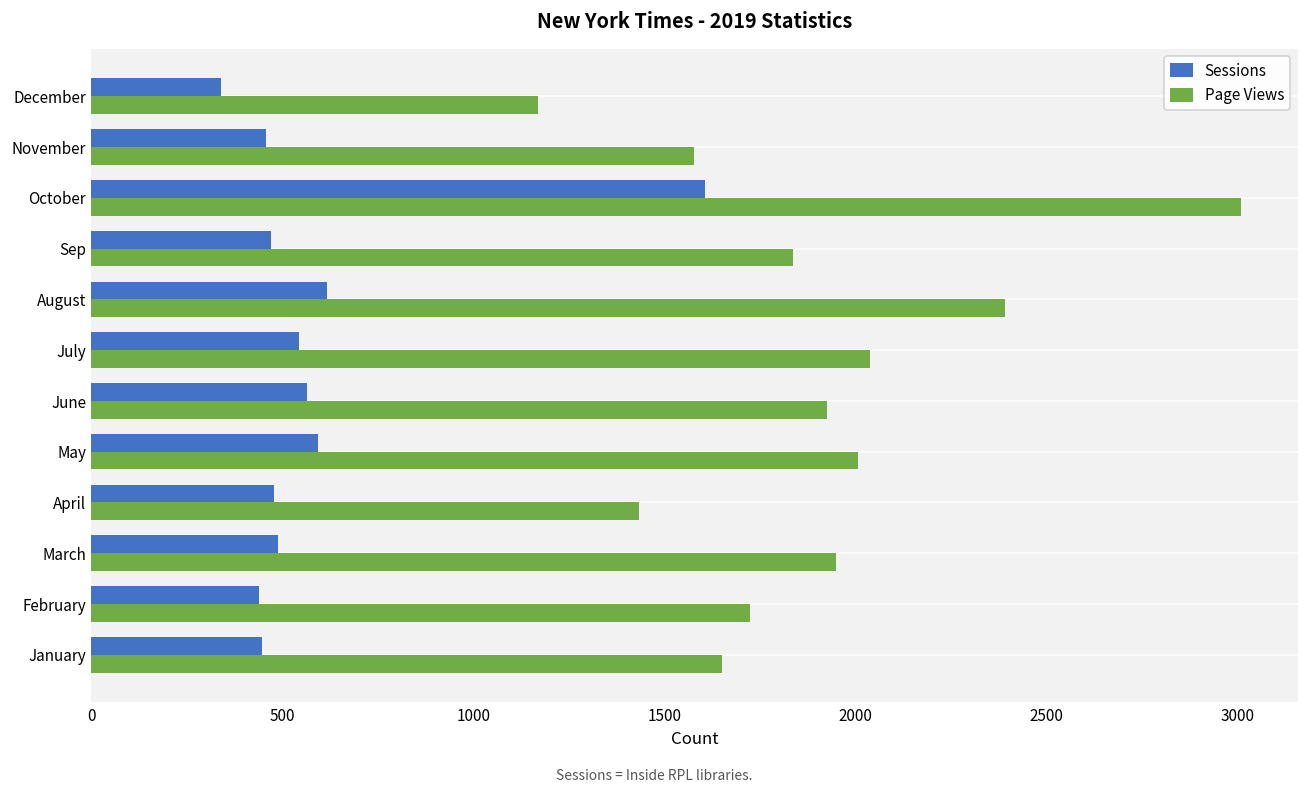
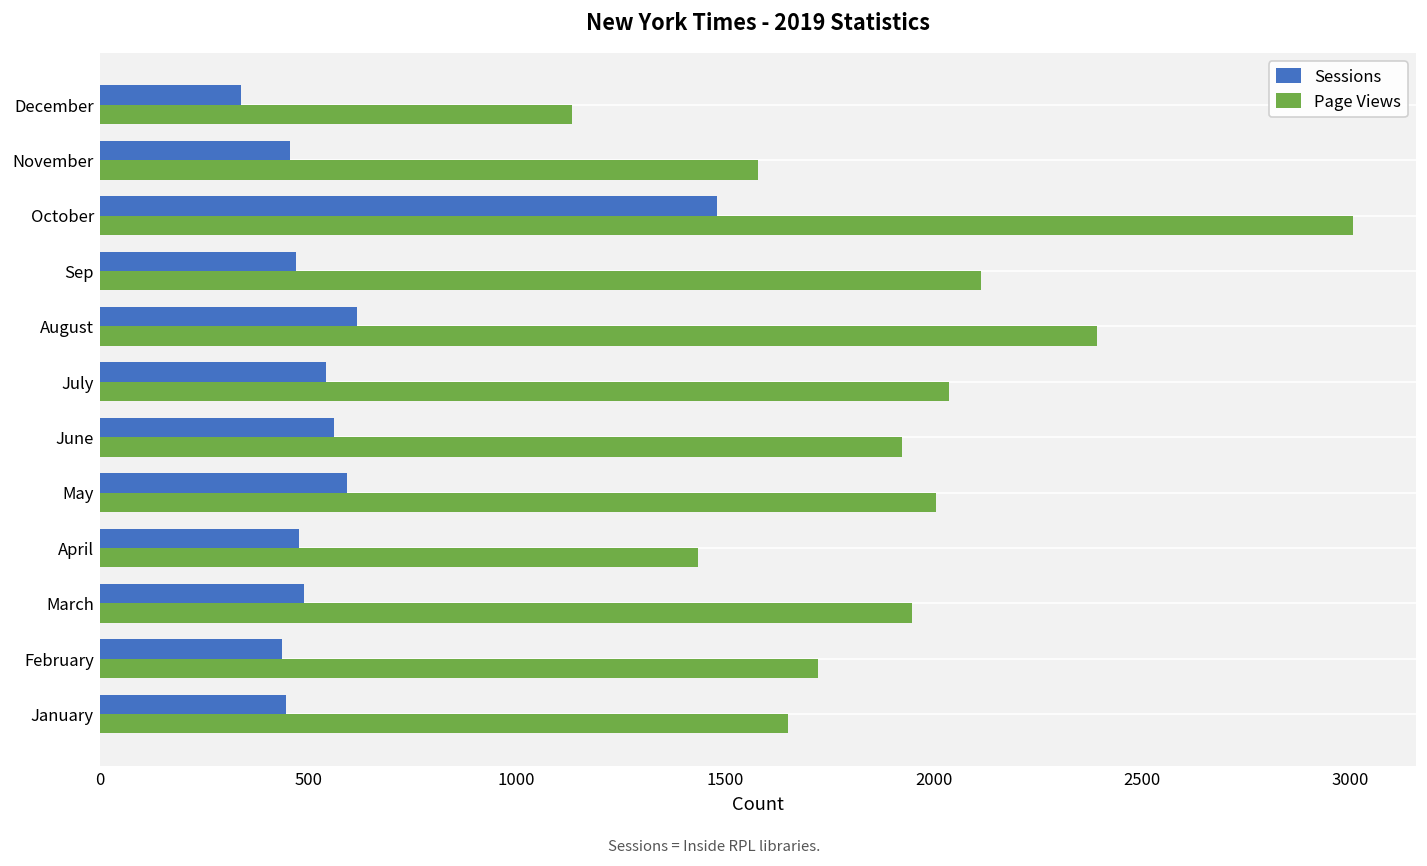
Page Views, December: 1170 -> 1130
Sessions, October: 1610 -> 1480
Page Views, Sep: 1840 -> 2110
